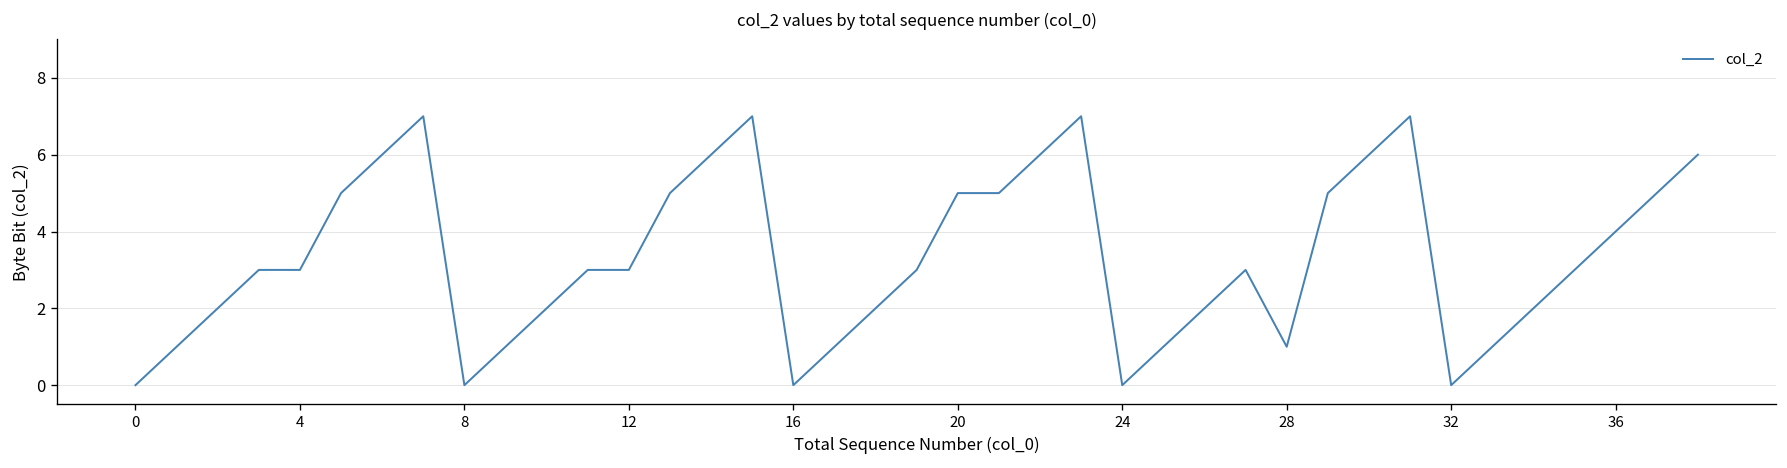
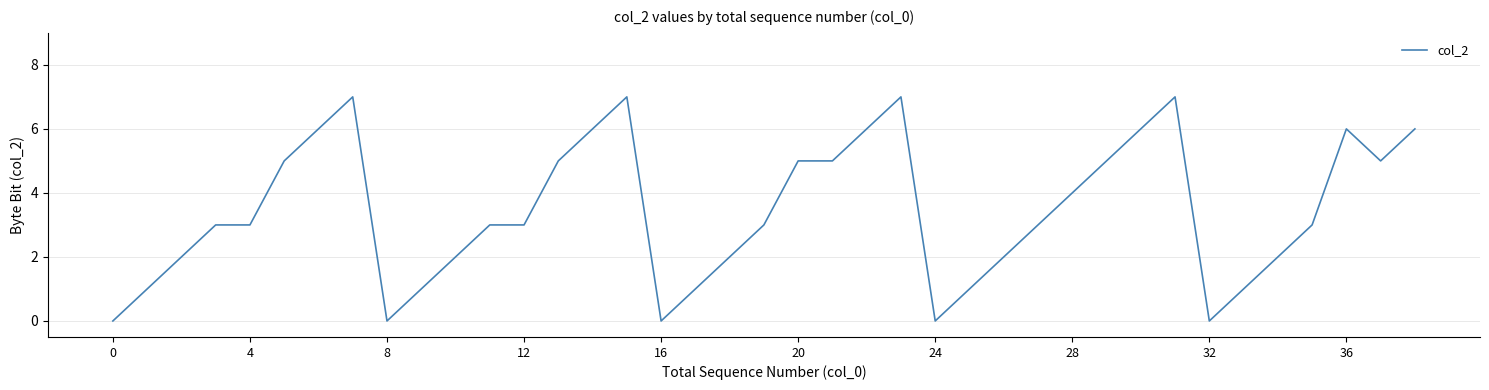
28: 1 -> 4
36: 4 -> 6
